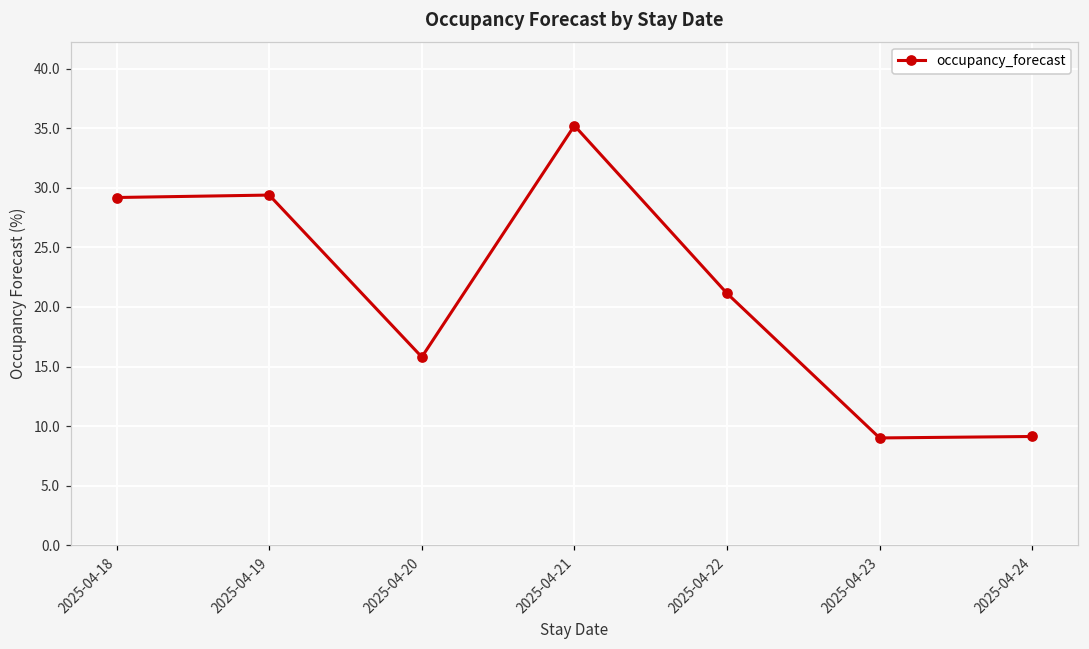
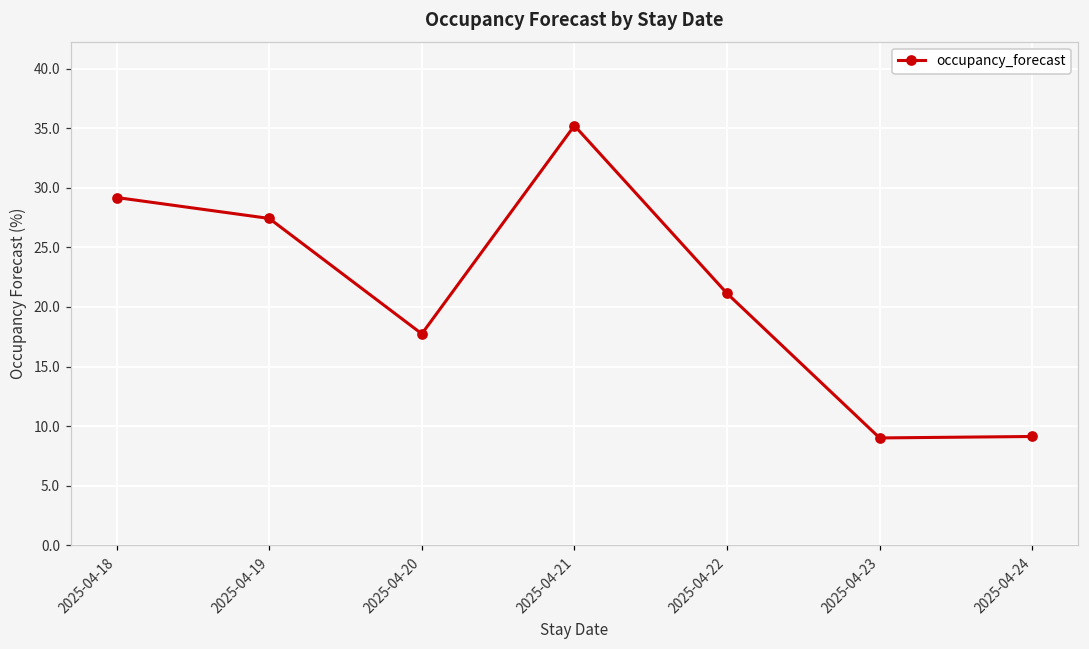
2025-04-19: 29.4 -> 27.4
2025-04-20: 15.8 -> 17.7
